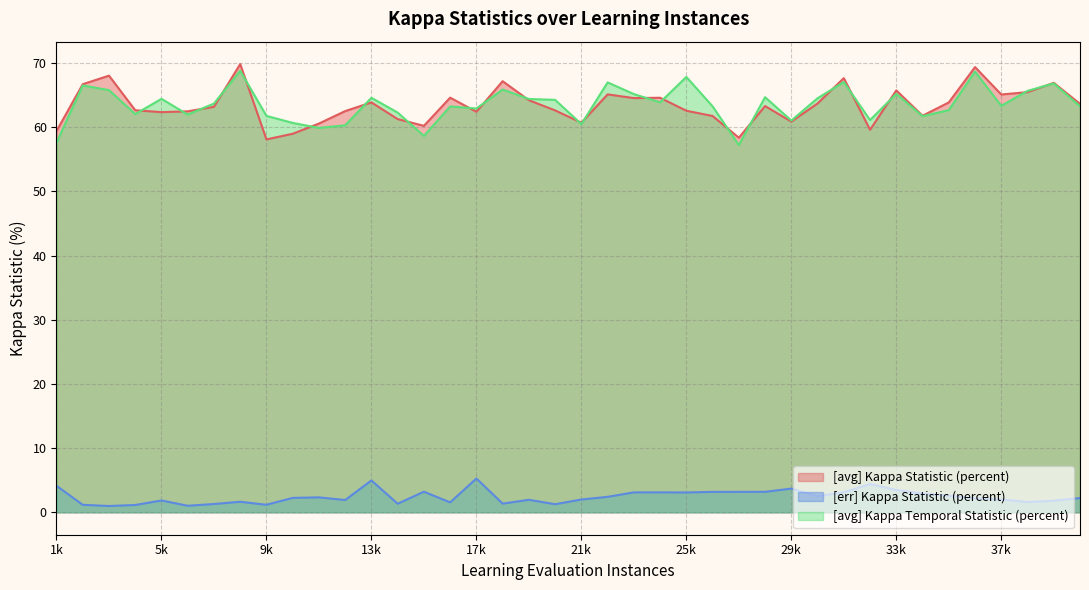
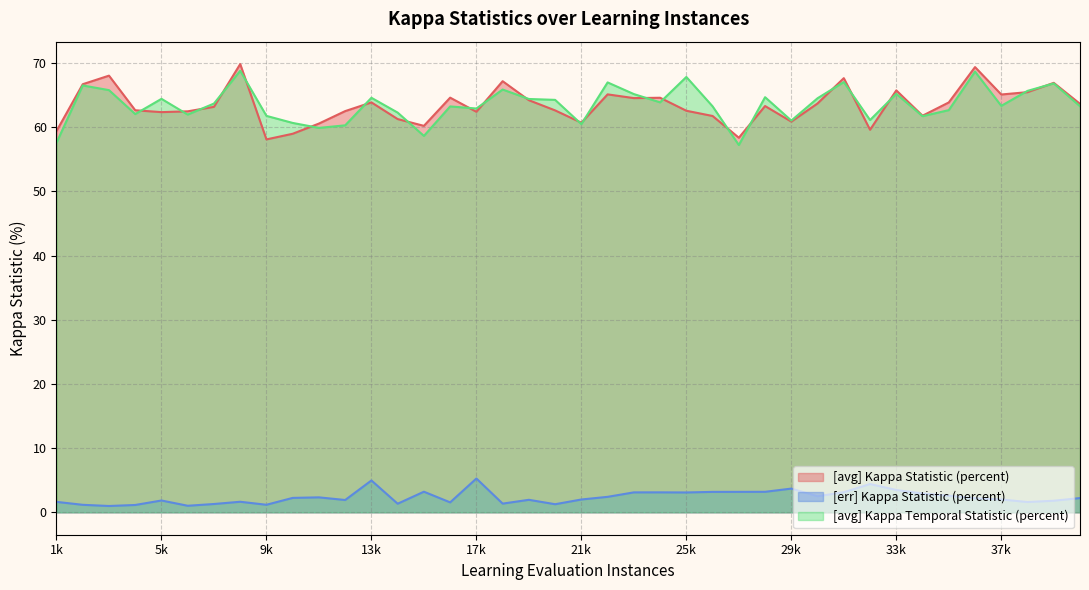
[err] Kappa Statistic (percent), 1k: 4 -> 2
